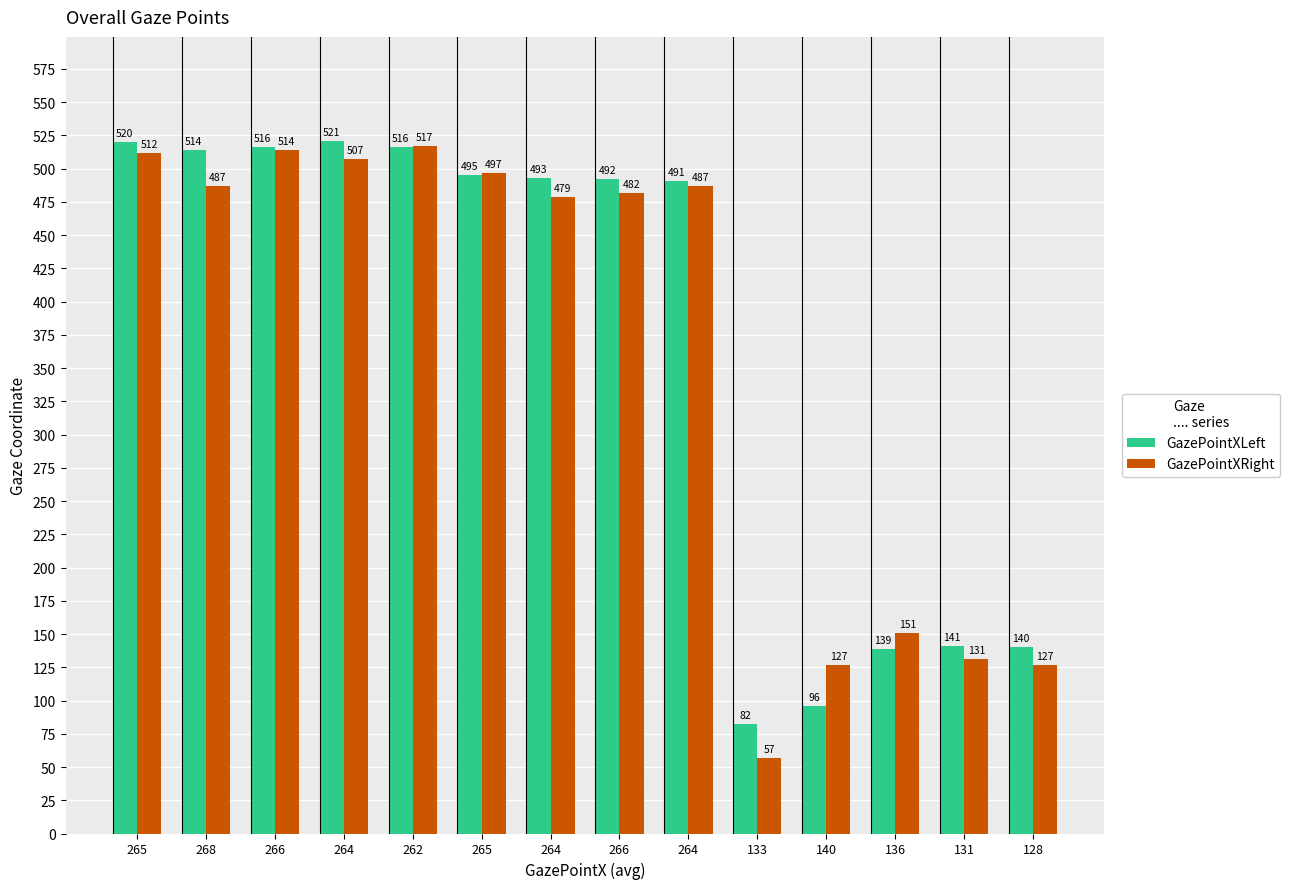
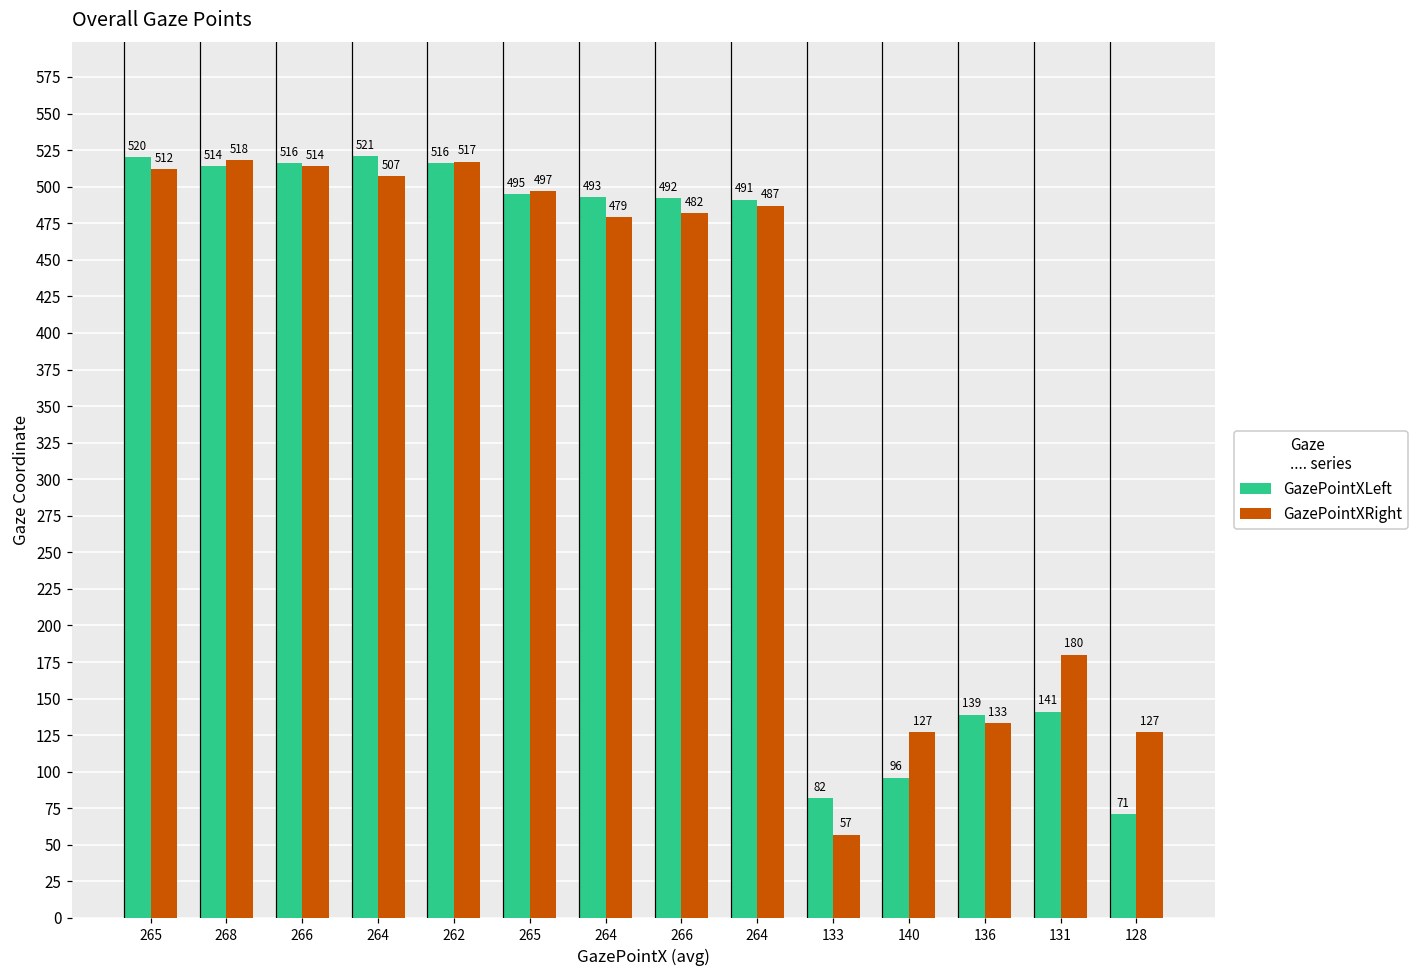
GazePointXRight, 268: 487 -> 518
GazePointXRight, 136: 151 -> 133
GazePointXRight, 131: 131 -> 180
GazePointXLeft, 128: 140 -> 71
